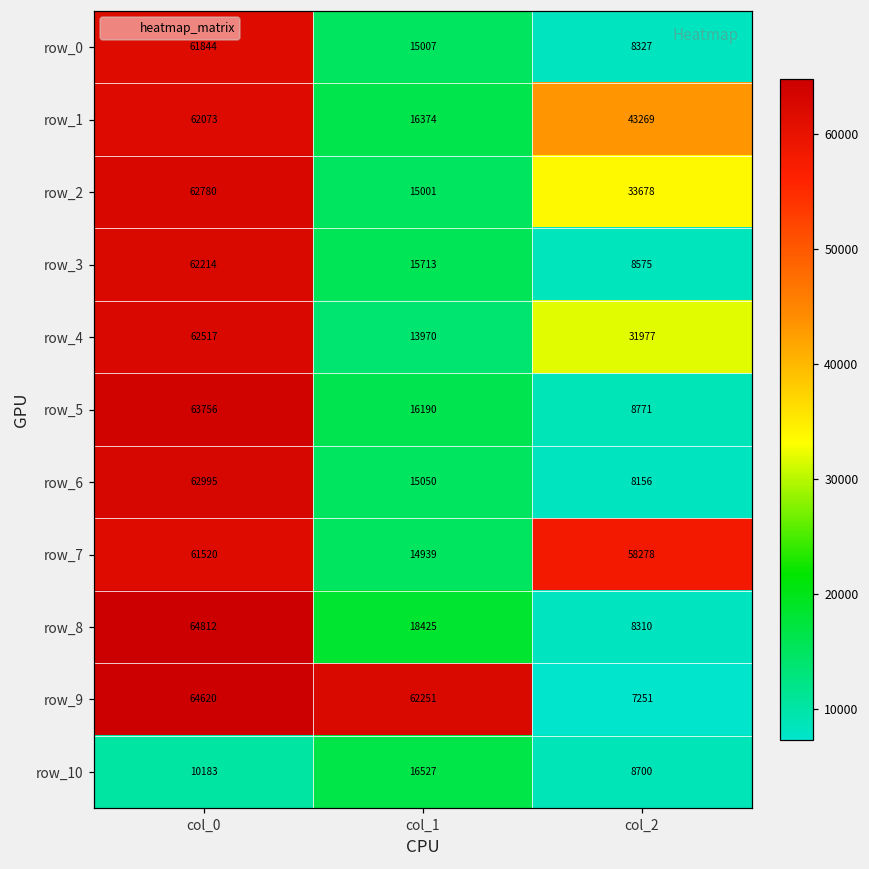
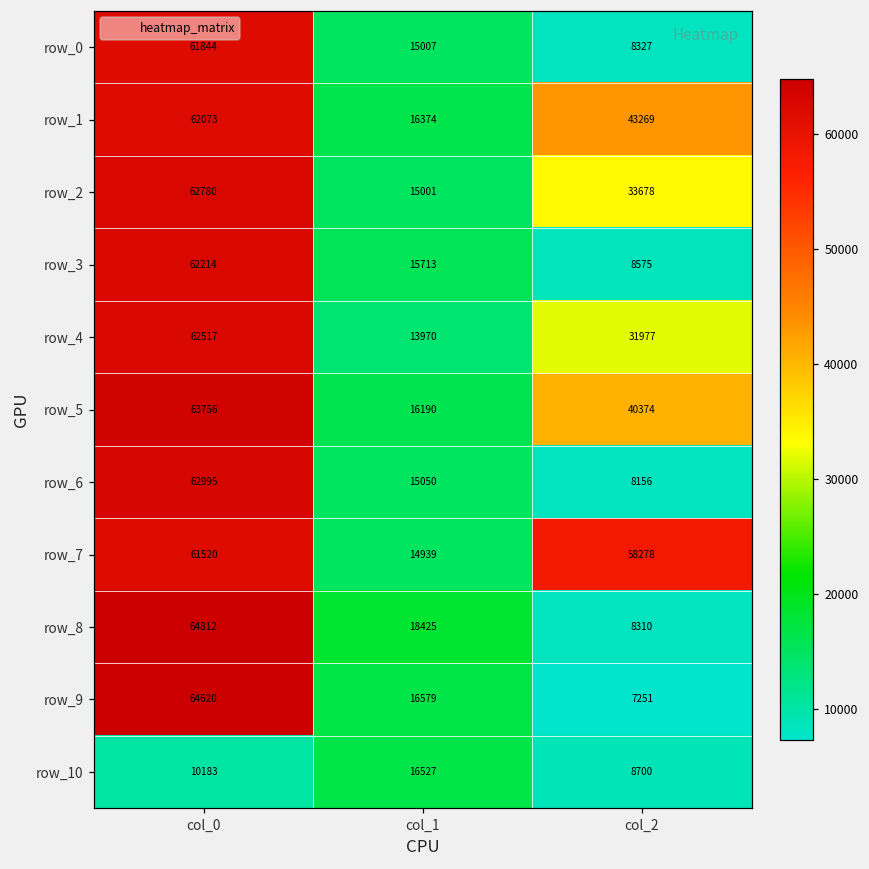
row_5, col_2: 8771 -> 40374
row_9, col_1: 62251 -> 16579
